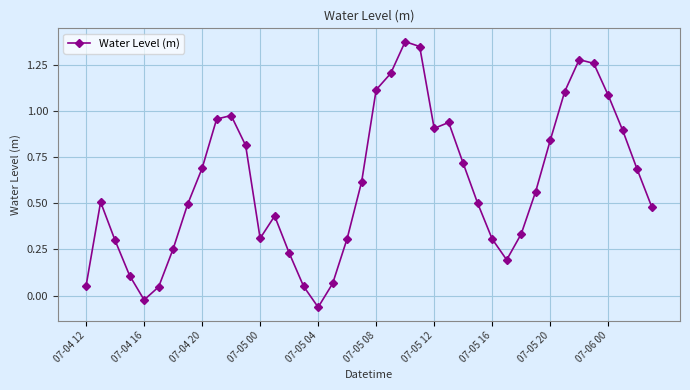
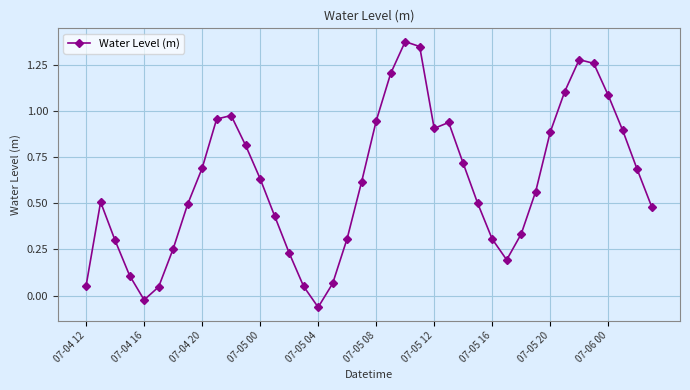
07-05 00: 0.31 -> 0.63
07-05 08: 1.11 -> 0.94
07-05 20: 0.84 -> 0.88
